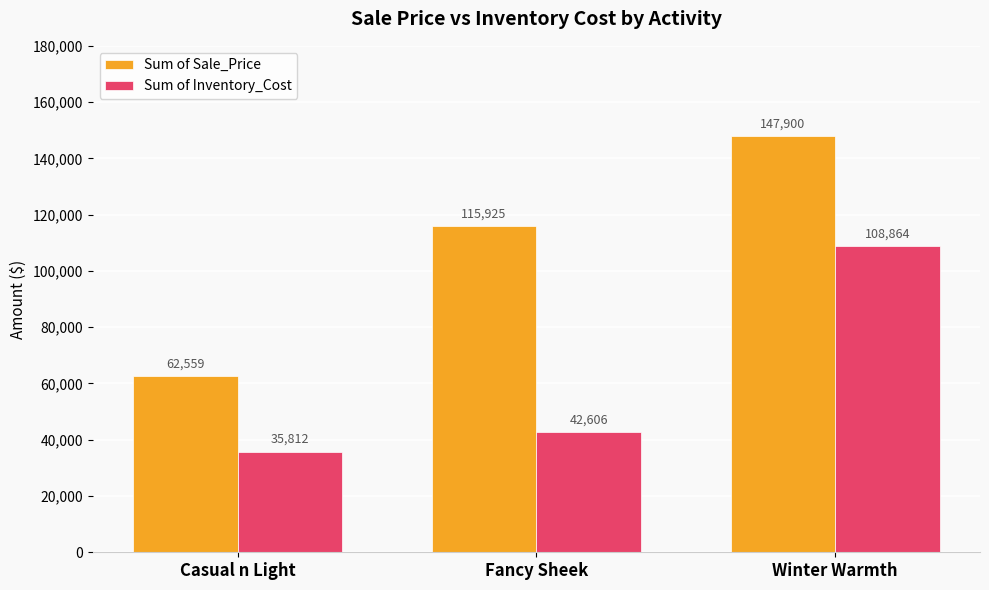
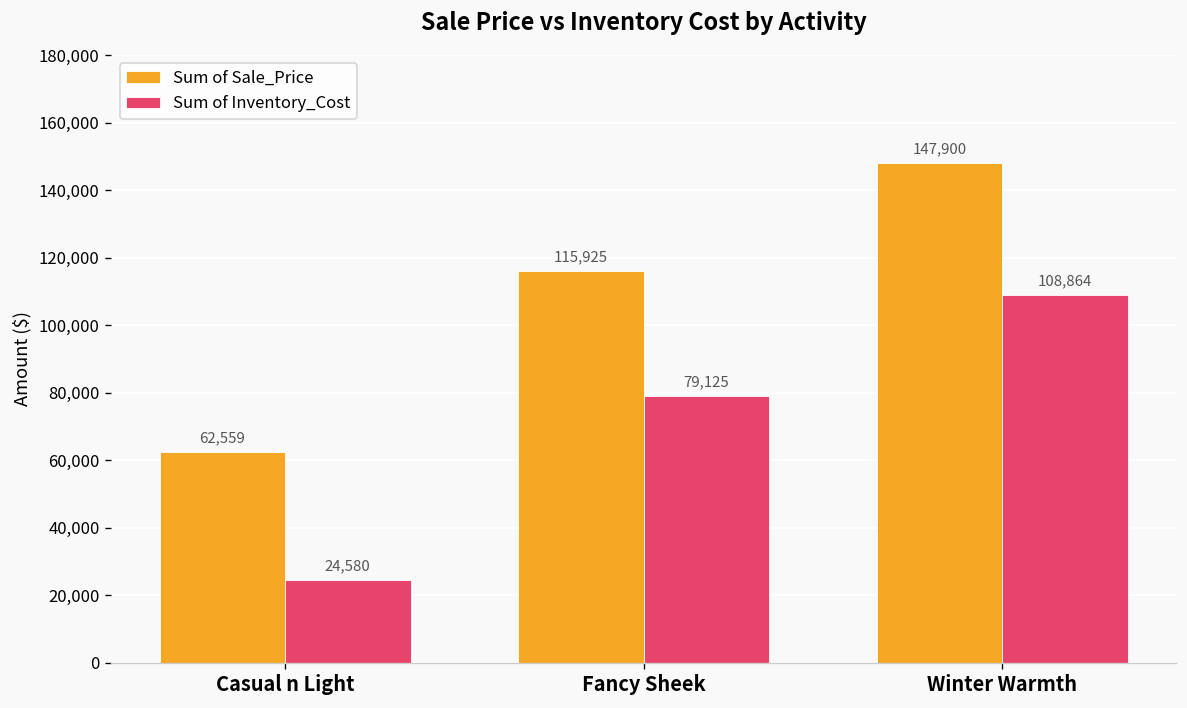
Sum of Inventory_Cost, Casual n Light: 35,812 -> 24,580
Sum of Inventory_Cost, Fancy Sheek: 42,606 -> 79,125
